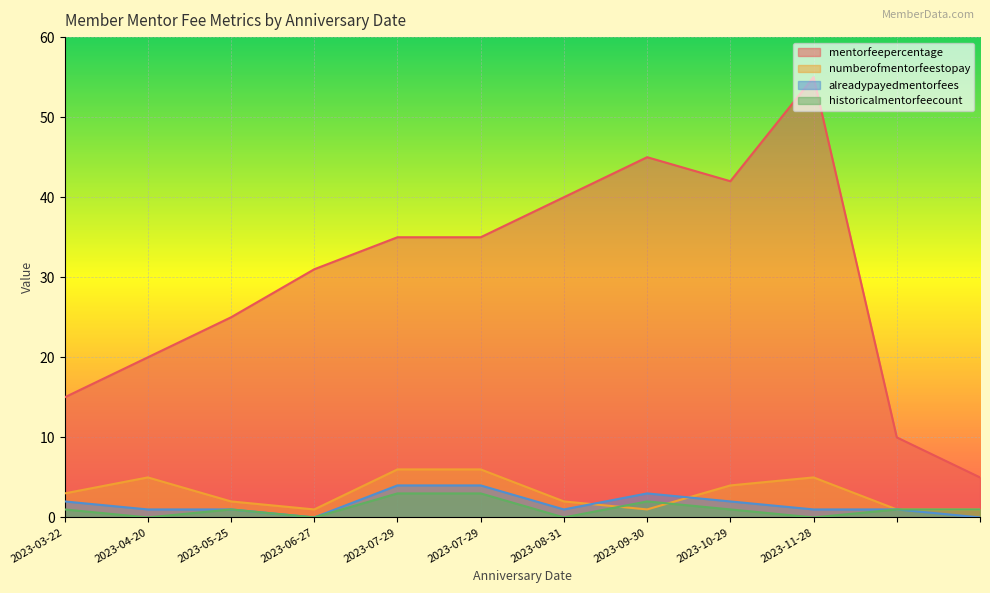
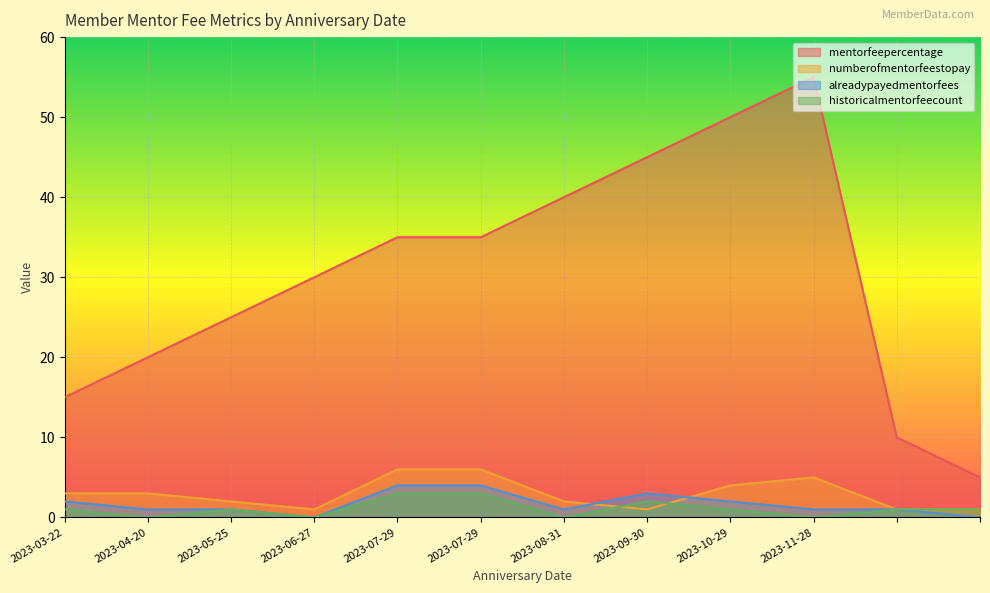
numberofmentorfeestopay, 2023-04-20: 5 -> 3
mentorfeepercentage, 2023-06-27: 31 -> 30
mentorfeepercentage, 2023-10-29: 42 -> 50
